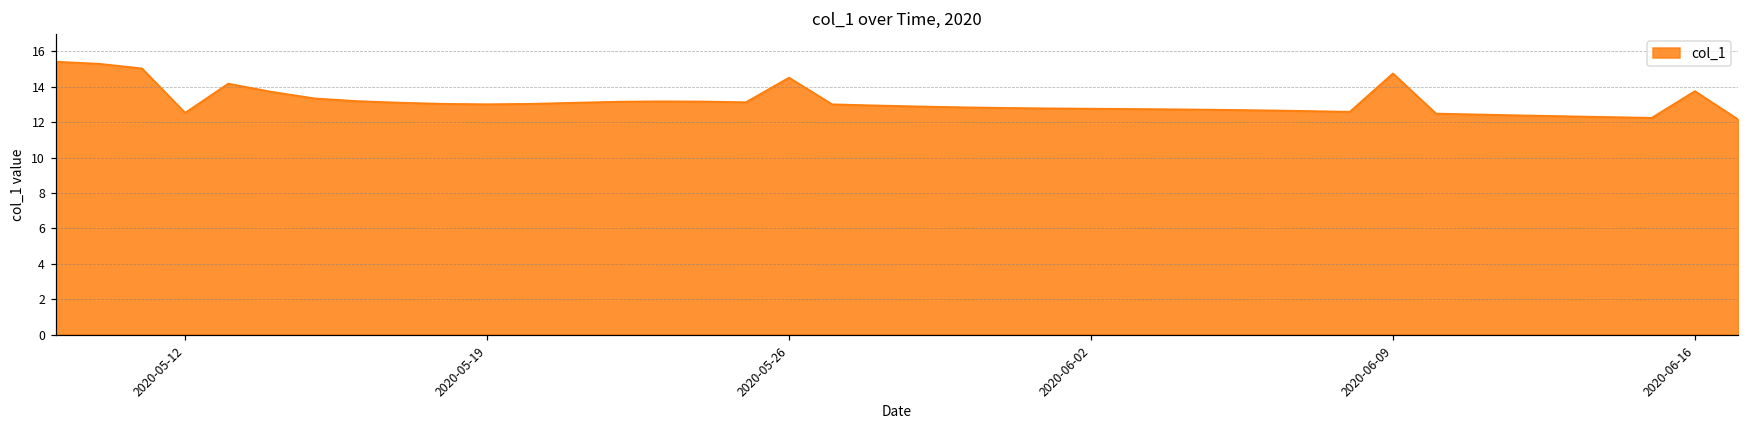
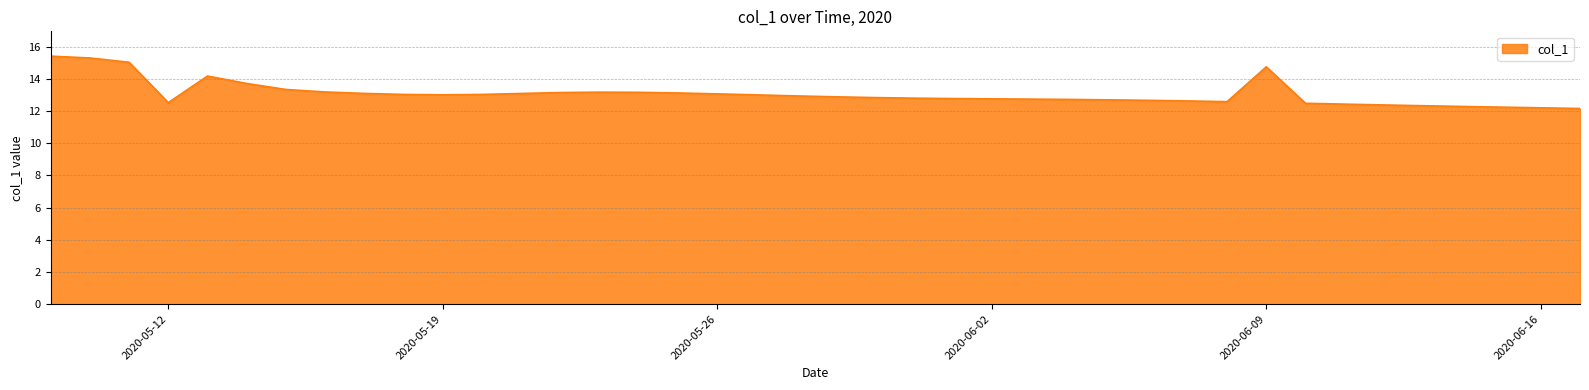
2020-05-26: 14.5 -> 13.1
2020-06-16: 13.8 -> 12.2
